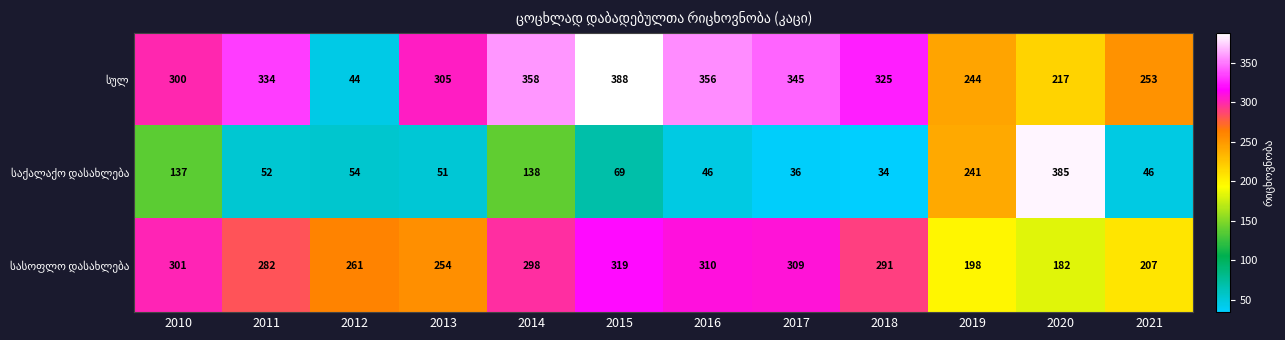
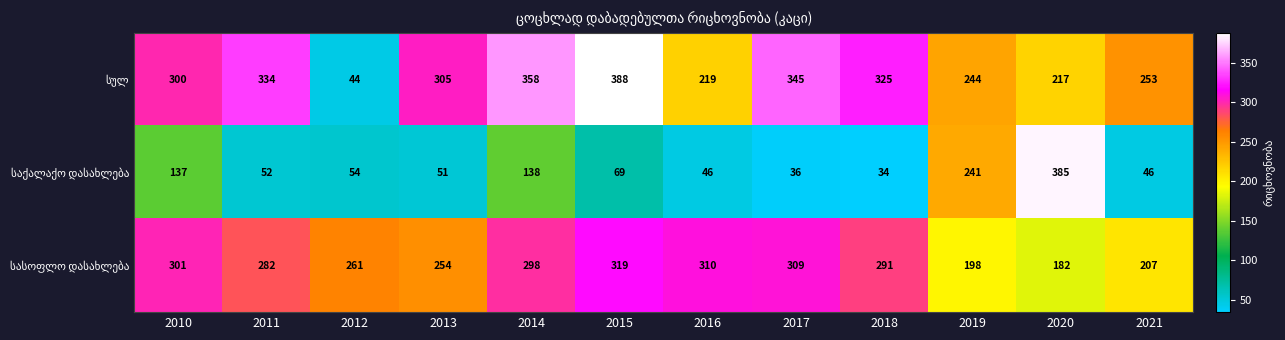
სულ, 2016: 356 -> 219
